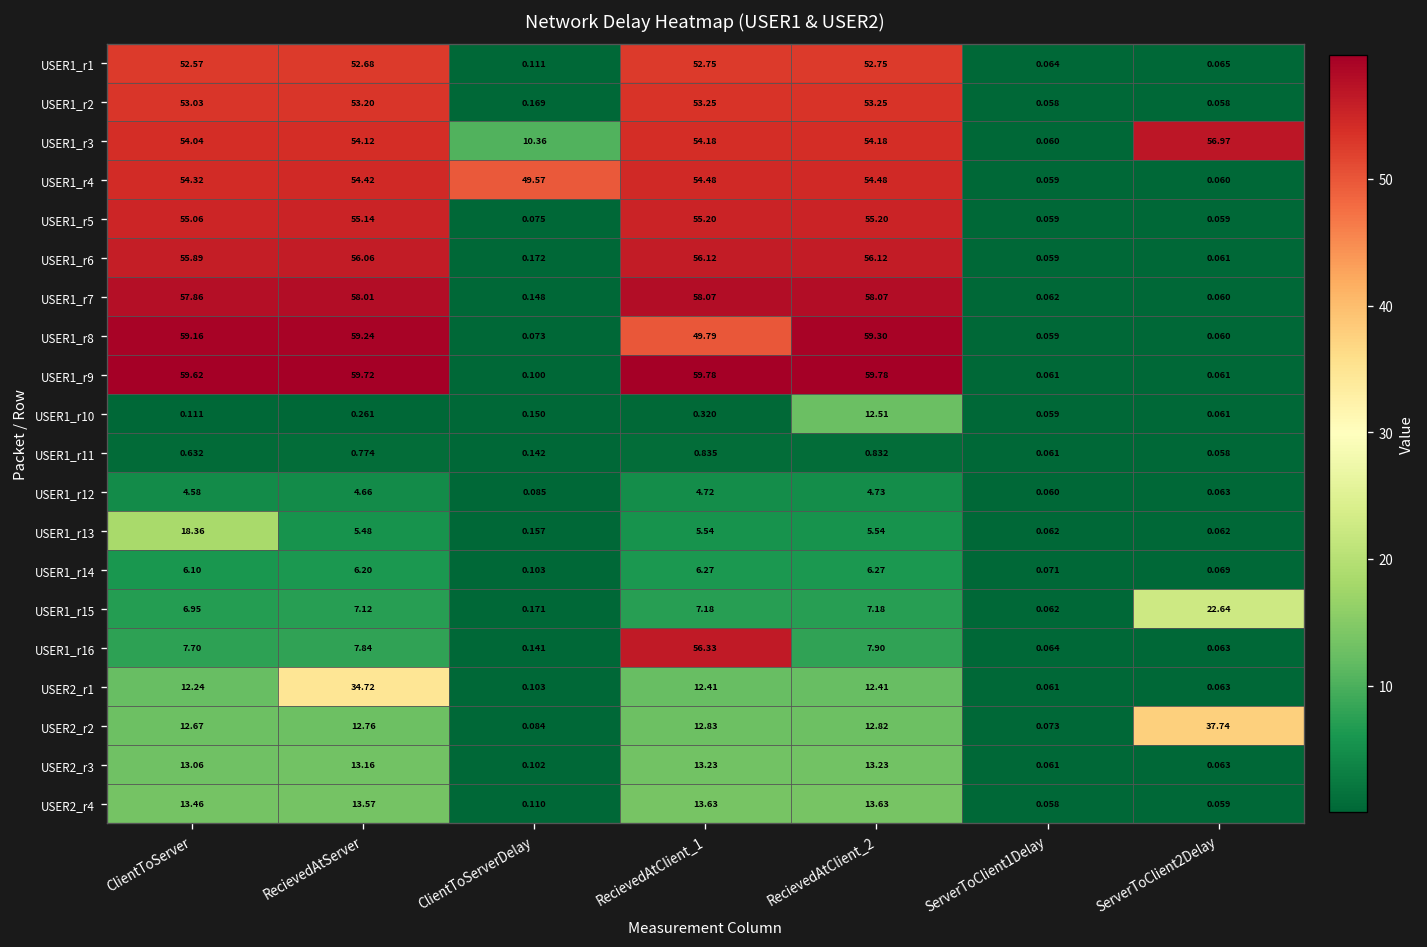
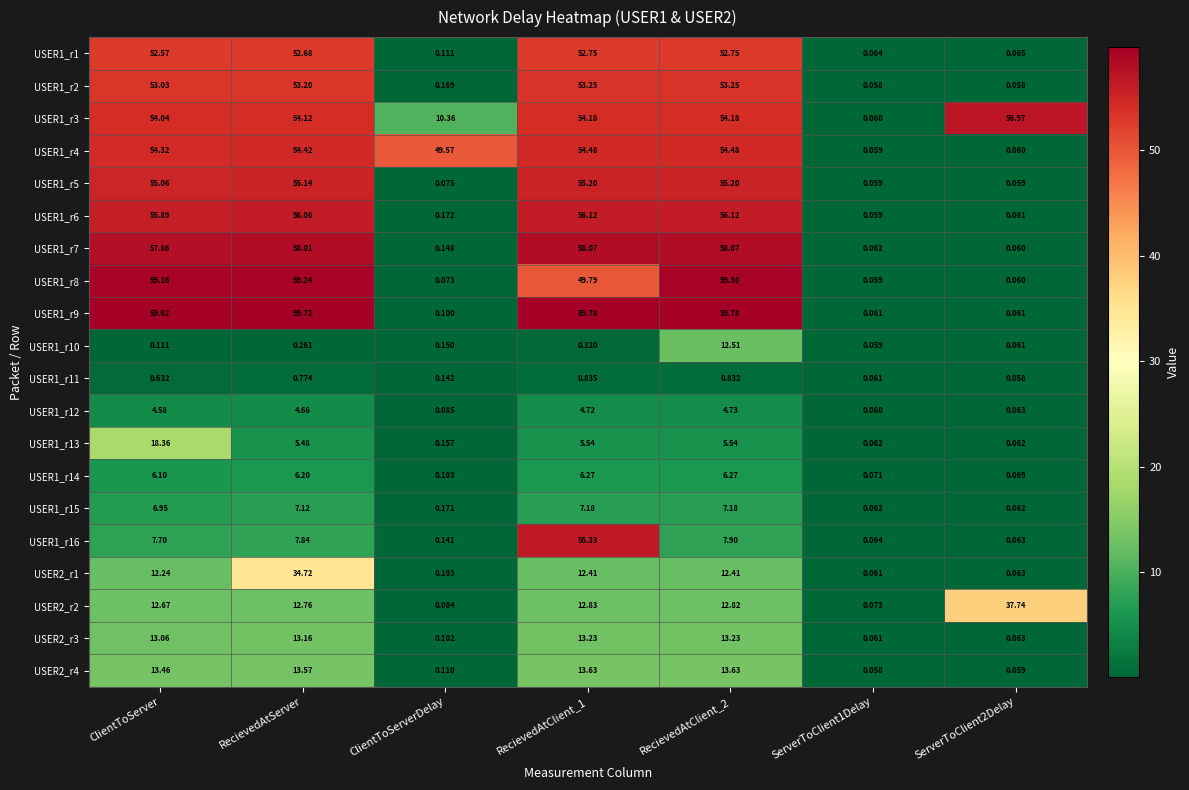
USER1_r15, ServerToClient2Delay: 22.64 -> 0.062
